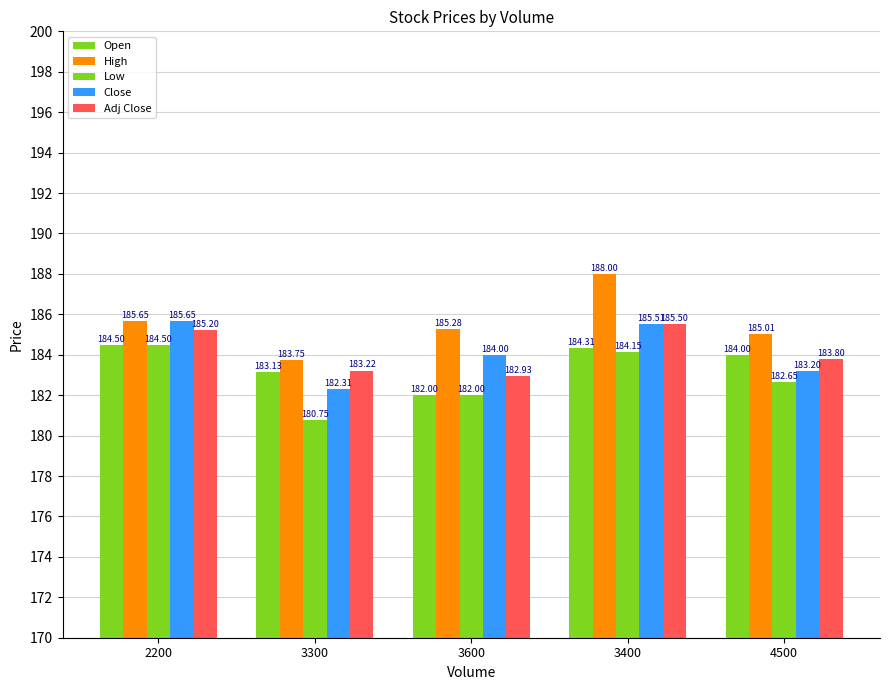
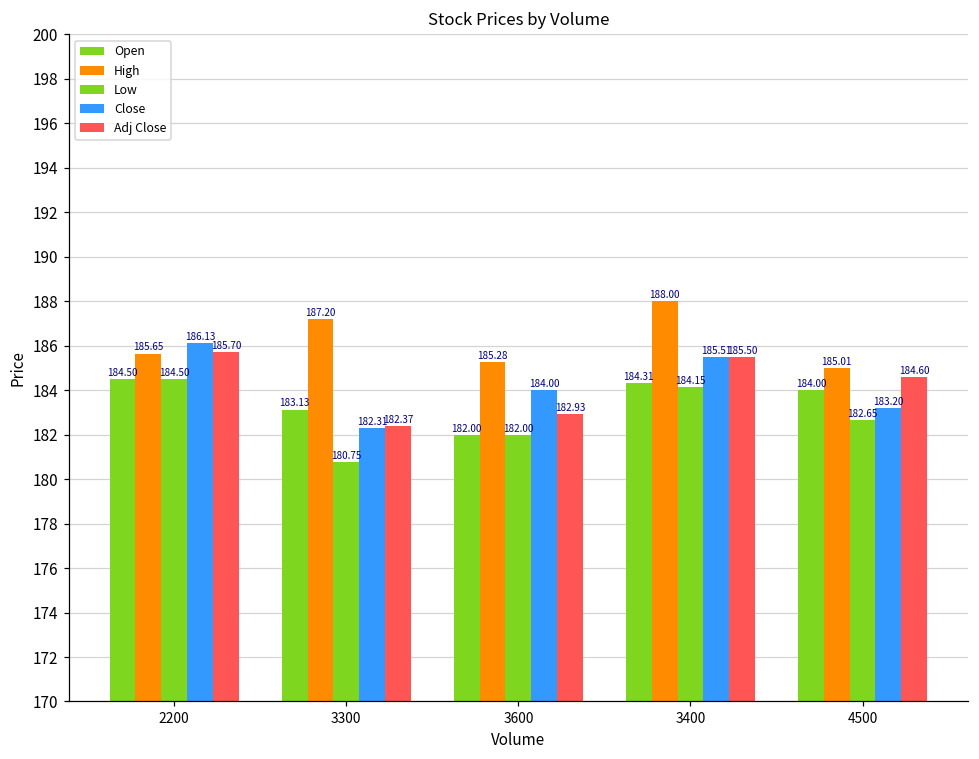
Close, 2200: 185.65 -> 186.13
Adj Close, 2200: 185.20 -> 185.70
High, 3300: 183.75 -> 187.20
Adj Close, 3300: 183.22 -> 182.37
Adj Close, 4500: 183.80 -> 184.60
